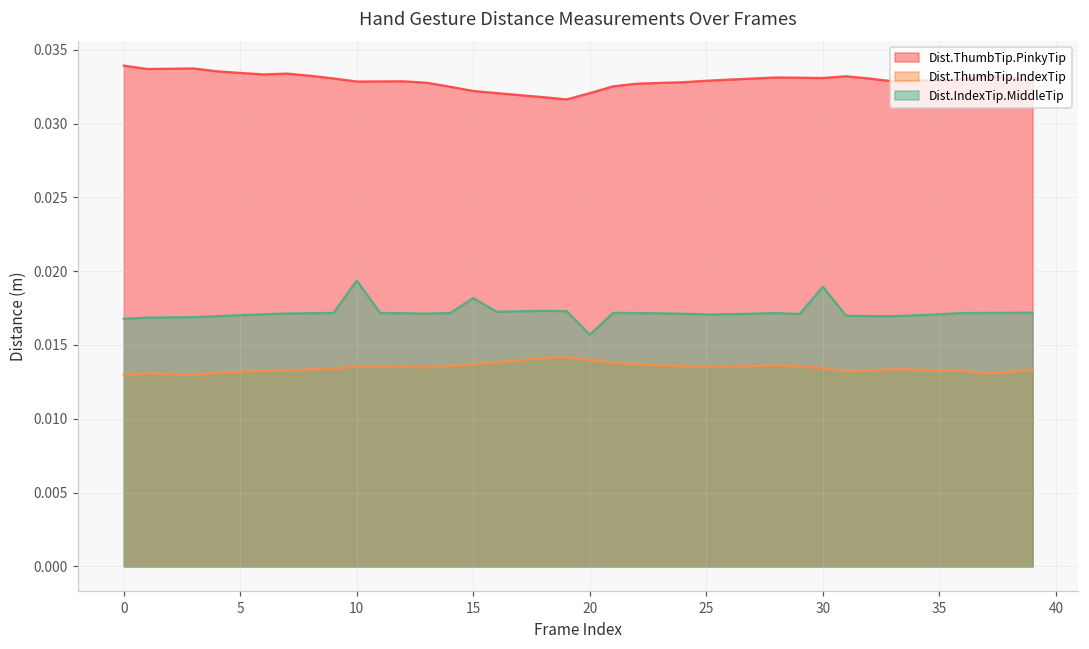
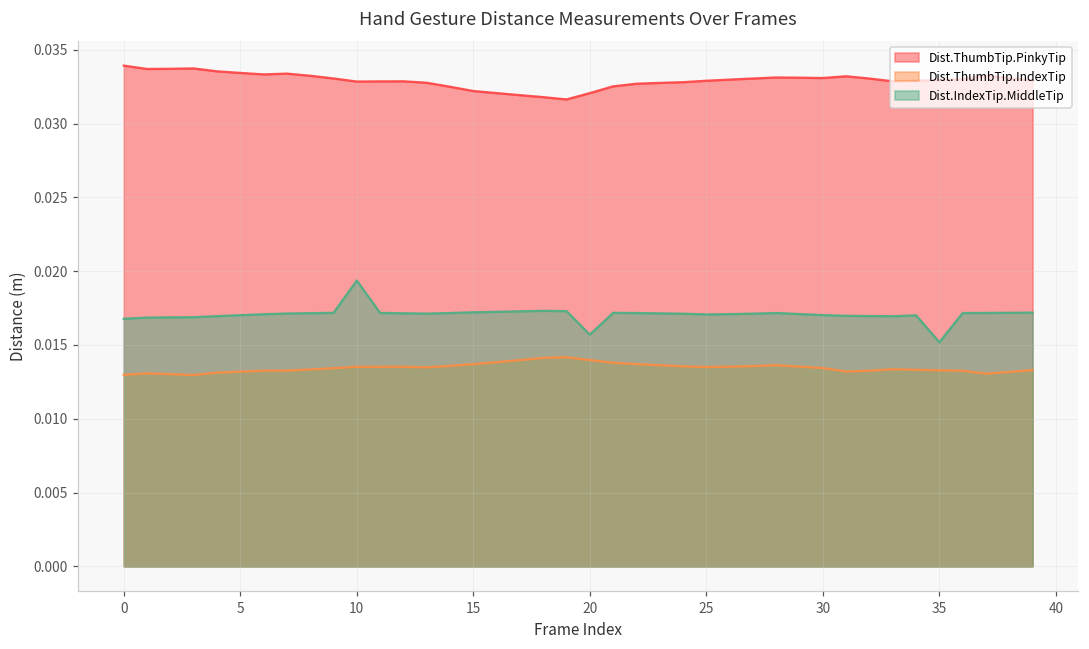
Dist.IndexTip.MiddleTip, 15: 0.0182 -> 0.0172
Dist.IndexTip.MiddleTip, 30: 0.0189 -> 0.0170
Dist.IndexTip.MiddleTip, 35: 0.0171 -> 0.0152
